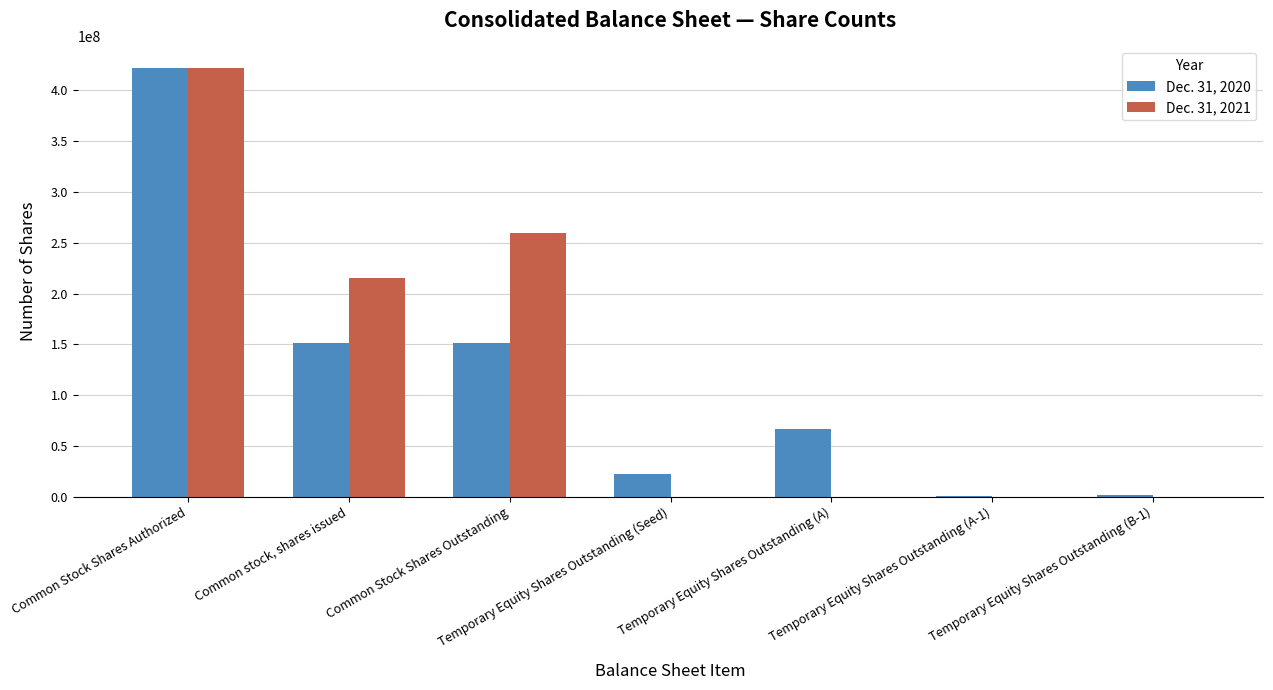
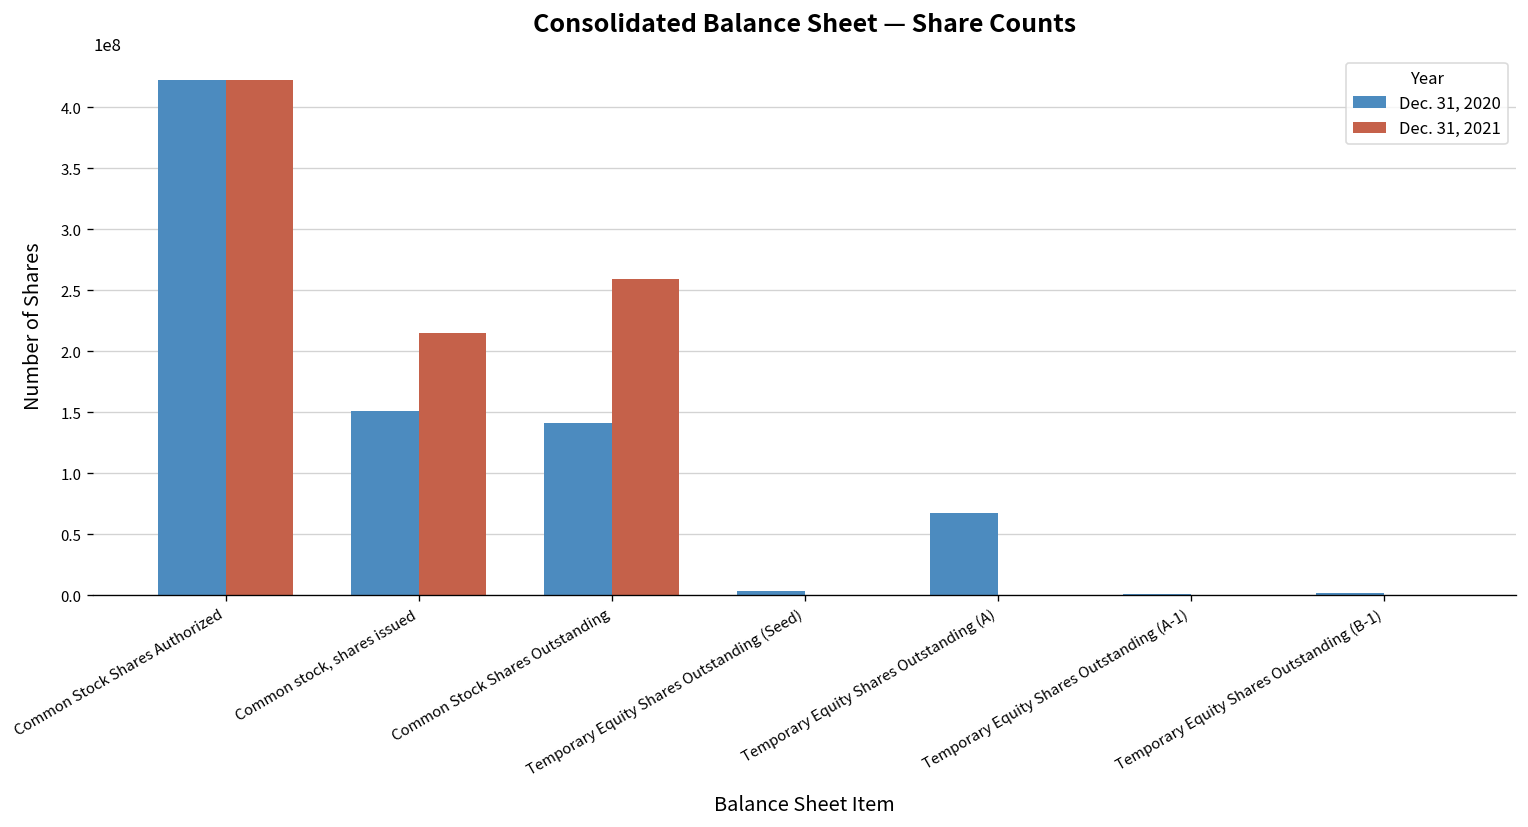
Dec. 31, 2020, Common Stock Shares Outstanding: 151000000 -> 141000000
Dec. 31, 2020, Temporary Equity Shares Outstanding (Seed): 22000000 -> 3000000
